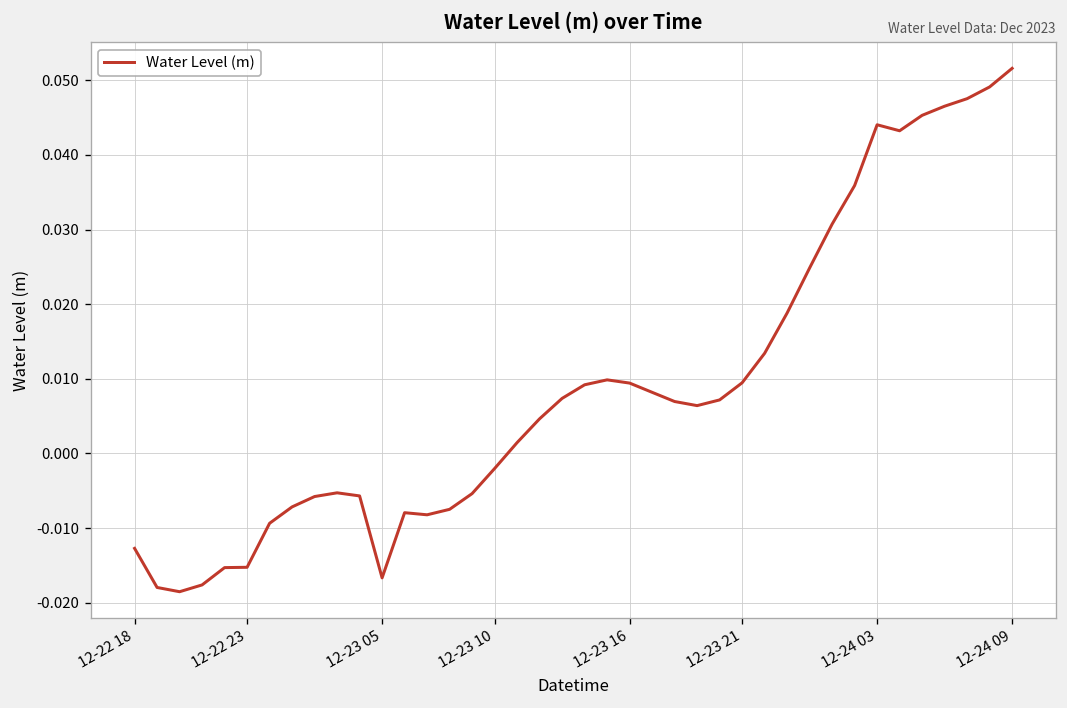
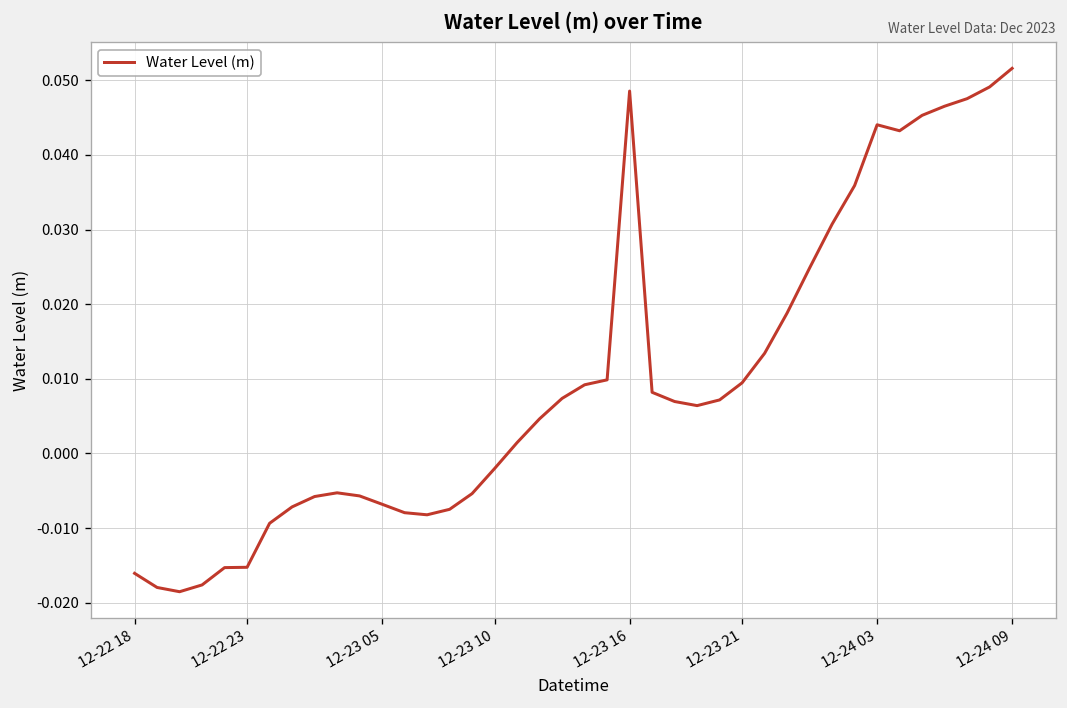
12-22 18: -0.013 -> -0.016
12-23 05: -0.017 -> -0.007
12-23 16: 0.009 -> 0.049
